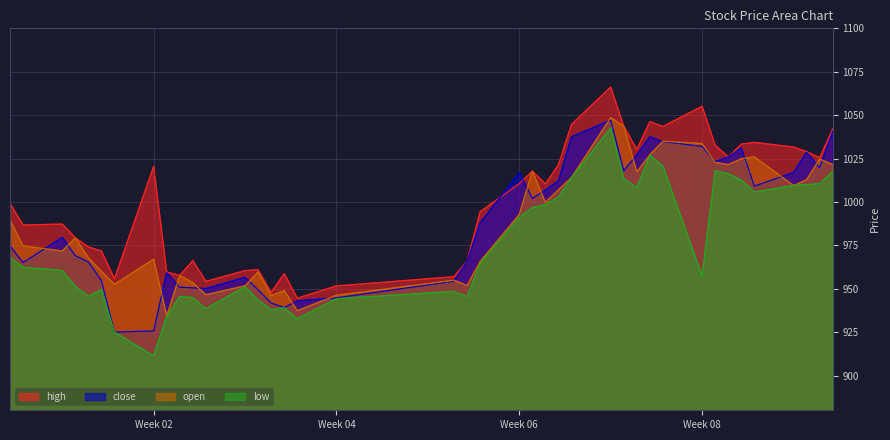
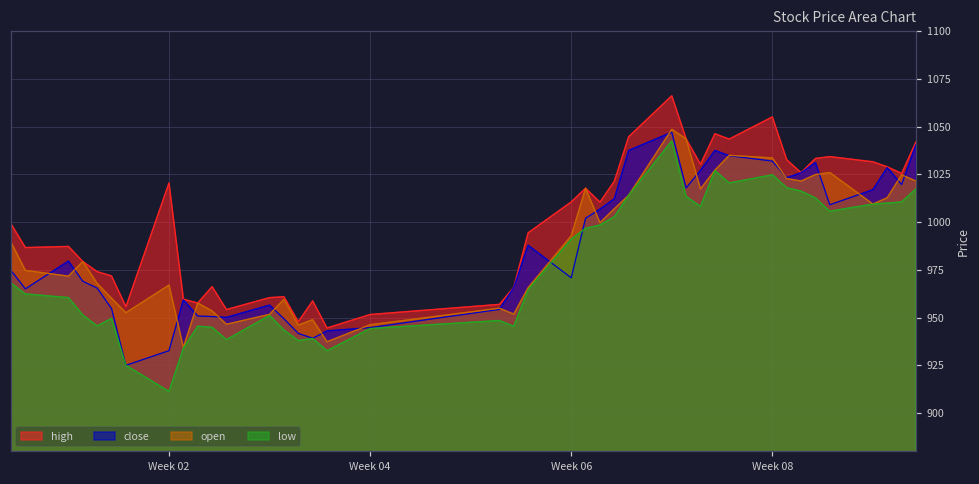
close, Week 02: 926 -> 933
close, Week 06: 1017 -> 971
low, Week 08: 957 -> 1025
